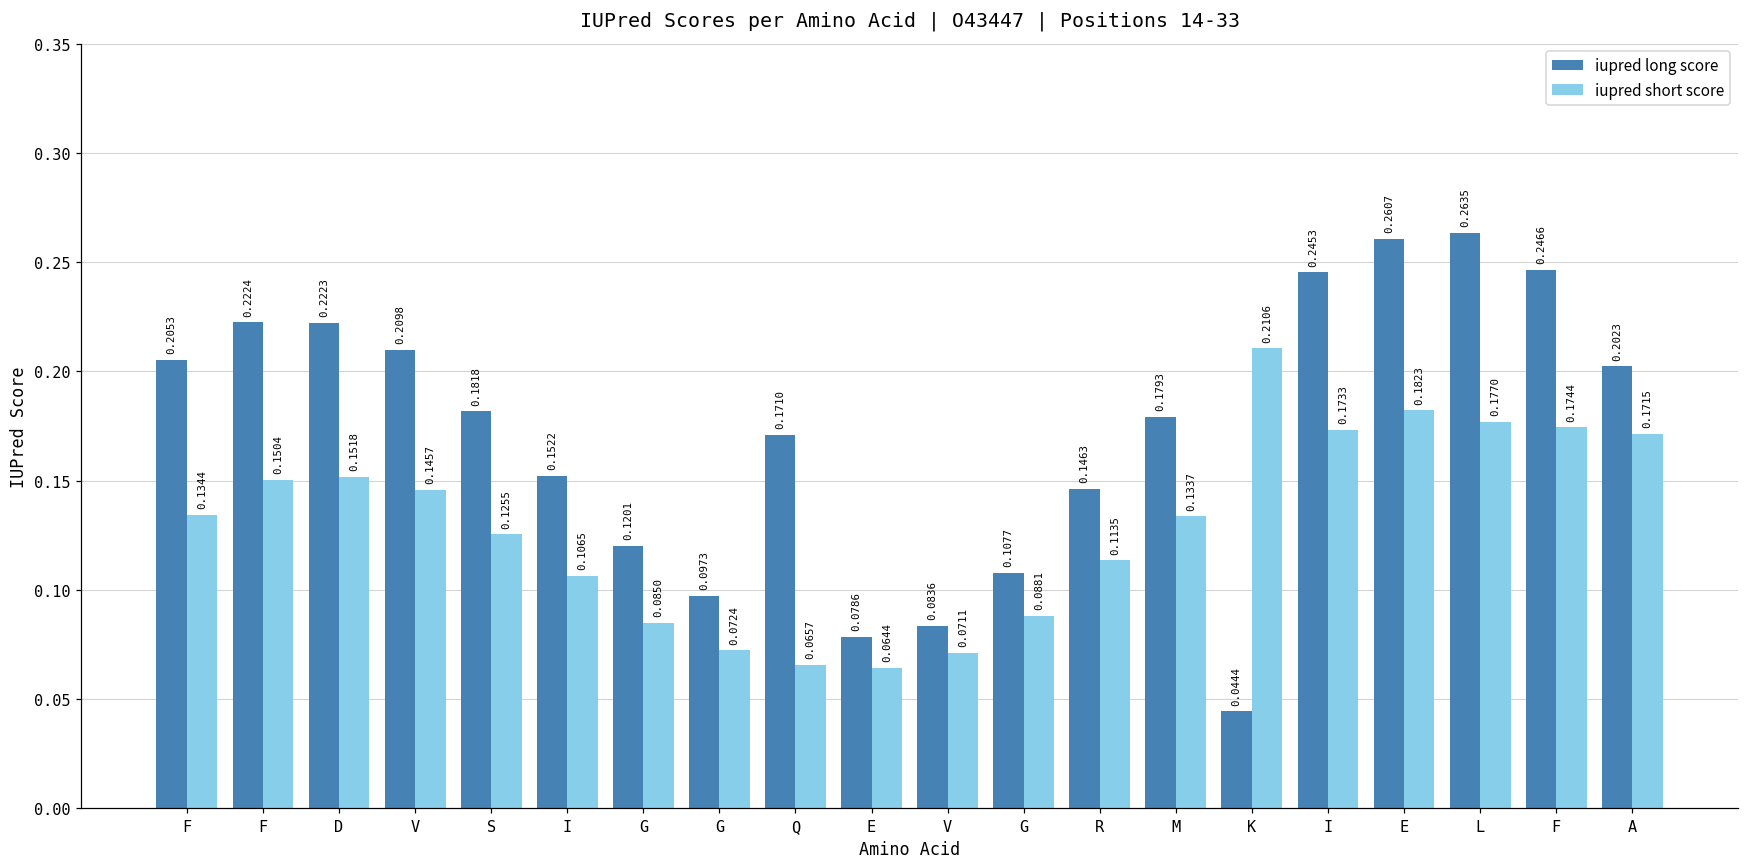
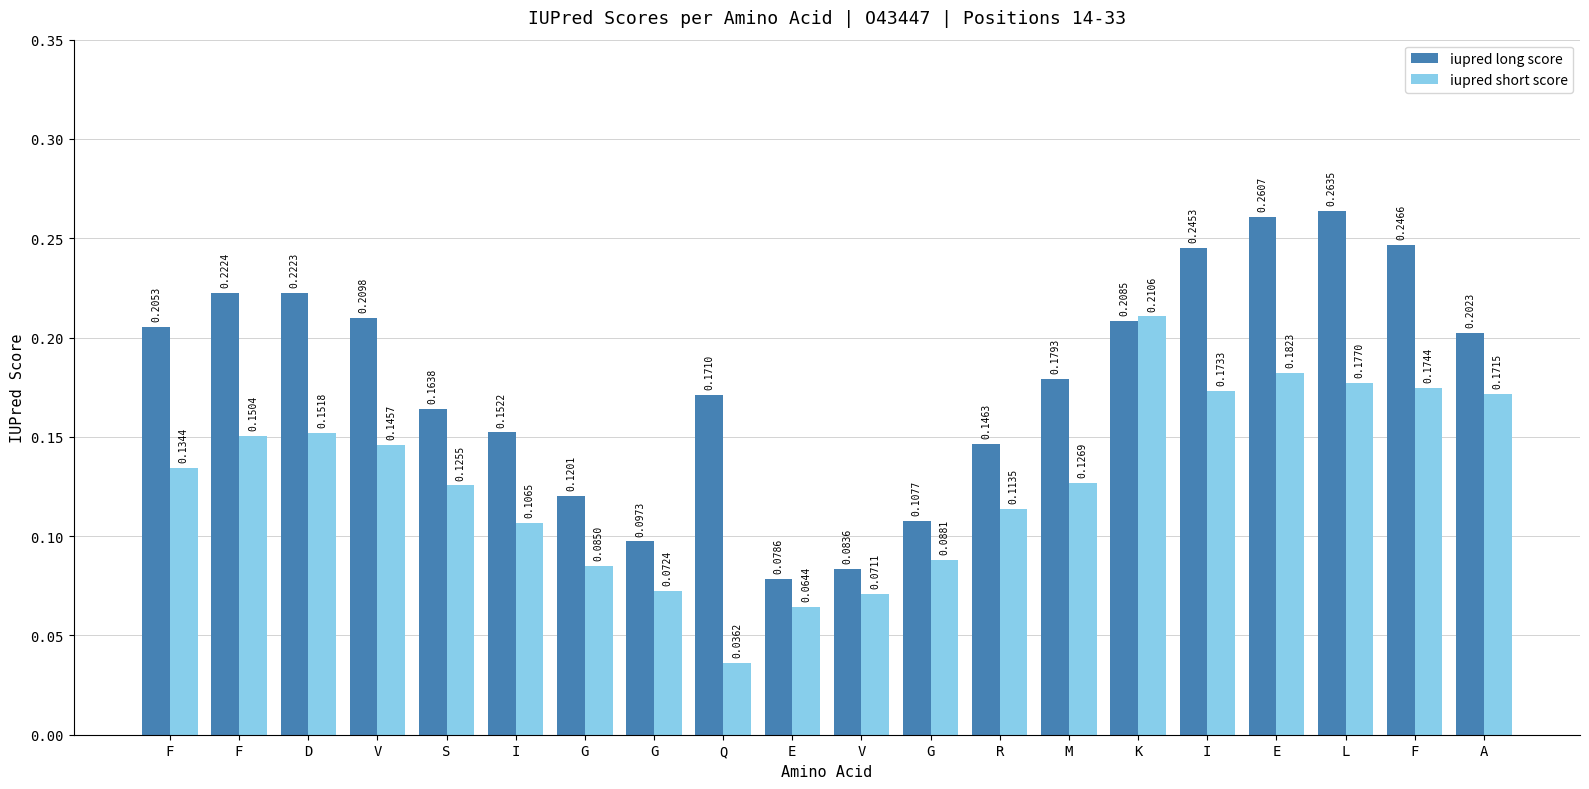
iupred long score, S: 0.1818 -> 0.1638
iupred short score, Q: 0.0657 -> 0.0362
iupred short score, M: 0.1337 -> 0.1269
iupred long score, K: 0.0444 -> 0.2085
